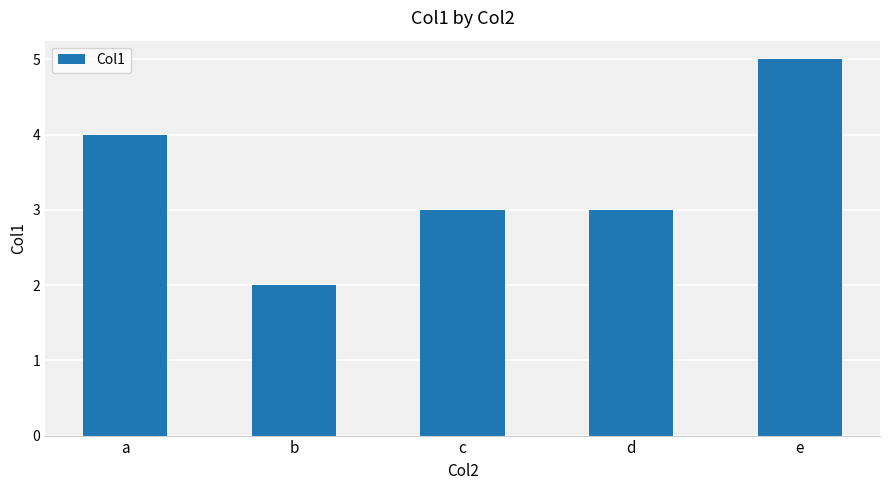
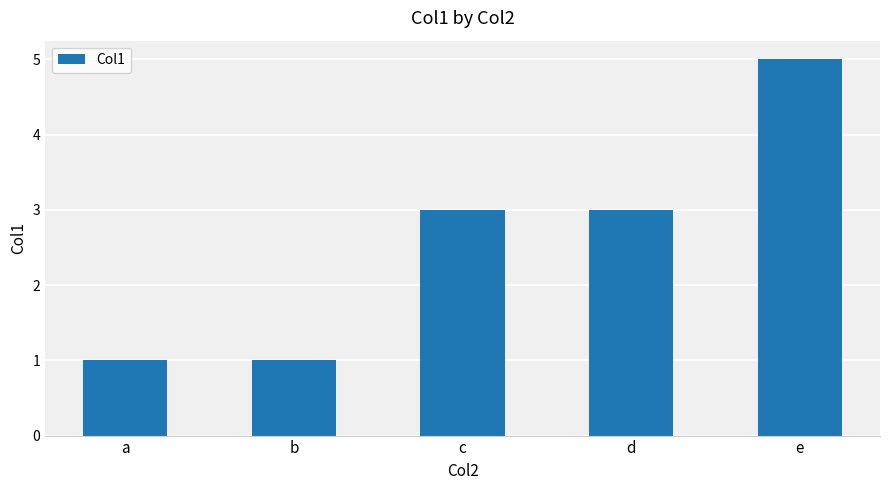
a: 4 -> 1
b: 2 -> 1
